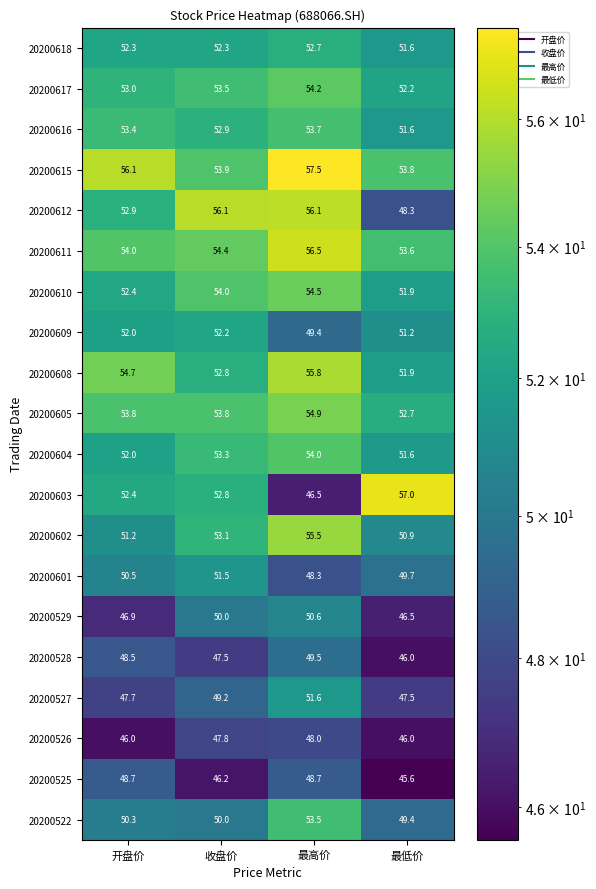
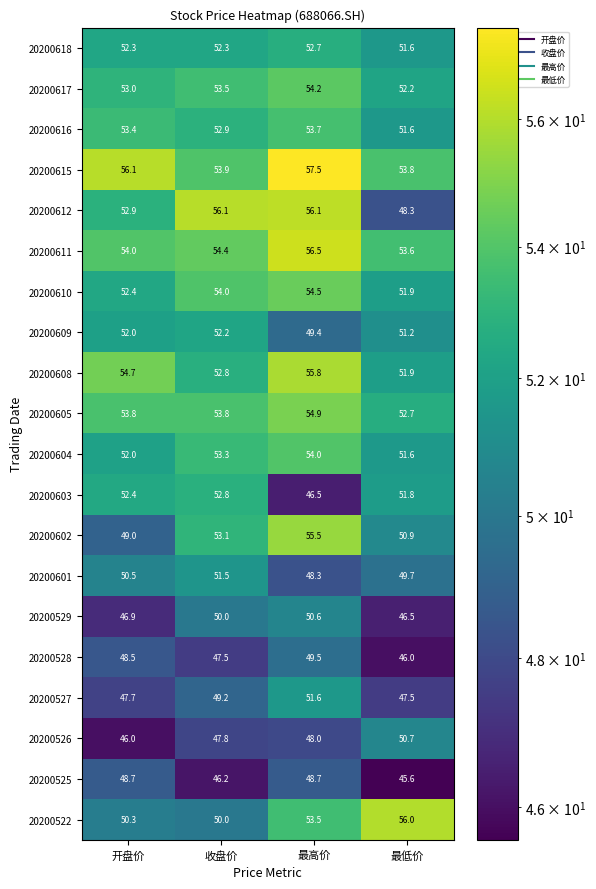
20200603, 最低价: 57.0 -> 51.8
20200602, 开盘价: 51.2 -> 49.0
20200526, 最低价: 46.0 -> 50.7
20200522, 最低价: 49.4 -> 56.0
